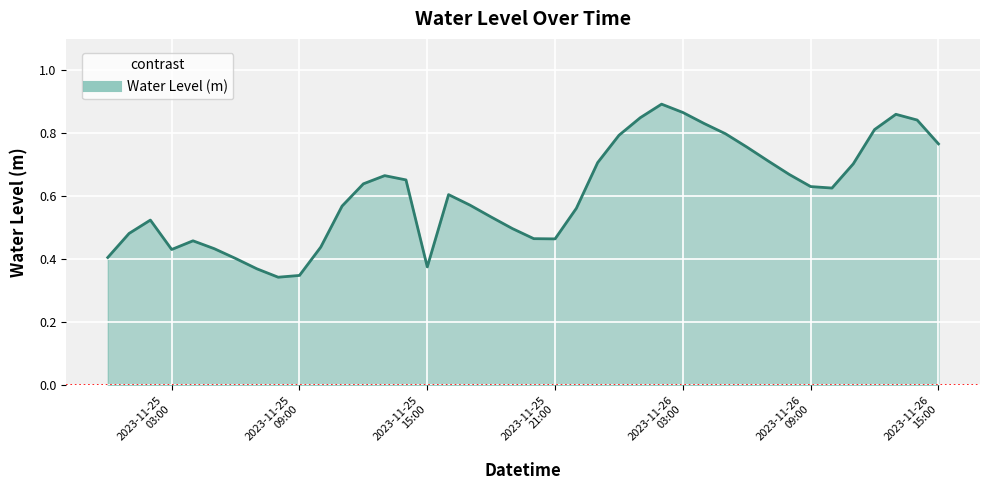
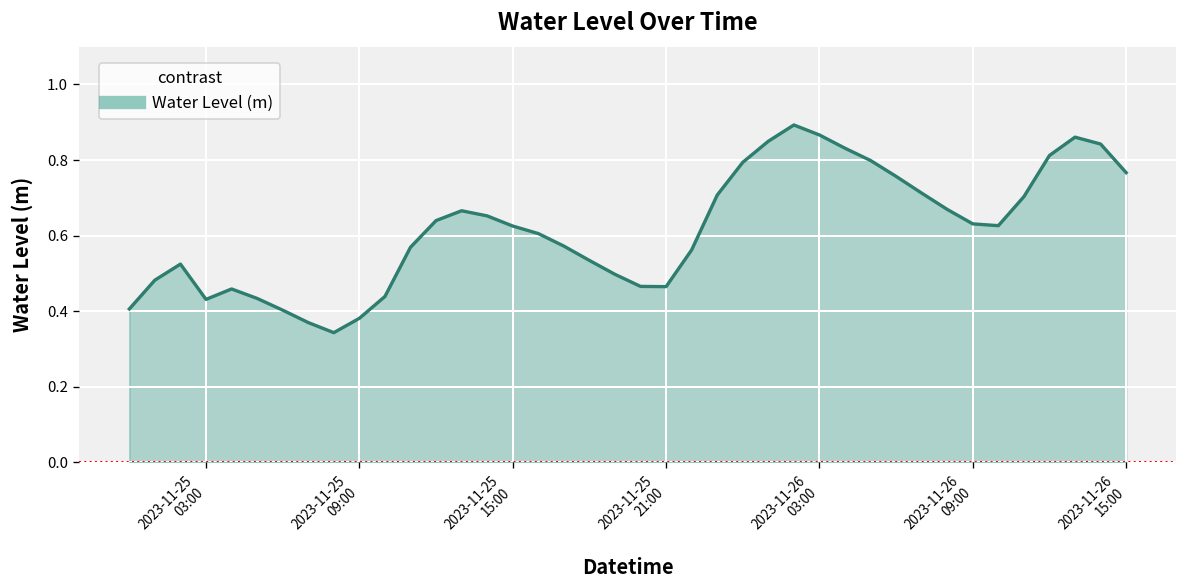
2023-11-25 09:00: 0.35 -> 0.38
2023-11-25 15:00: 0.38 -> 0.63
